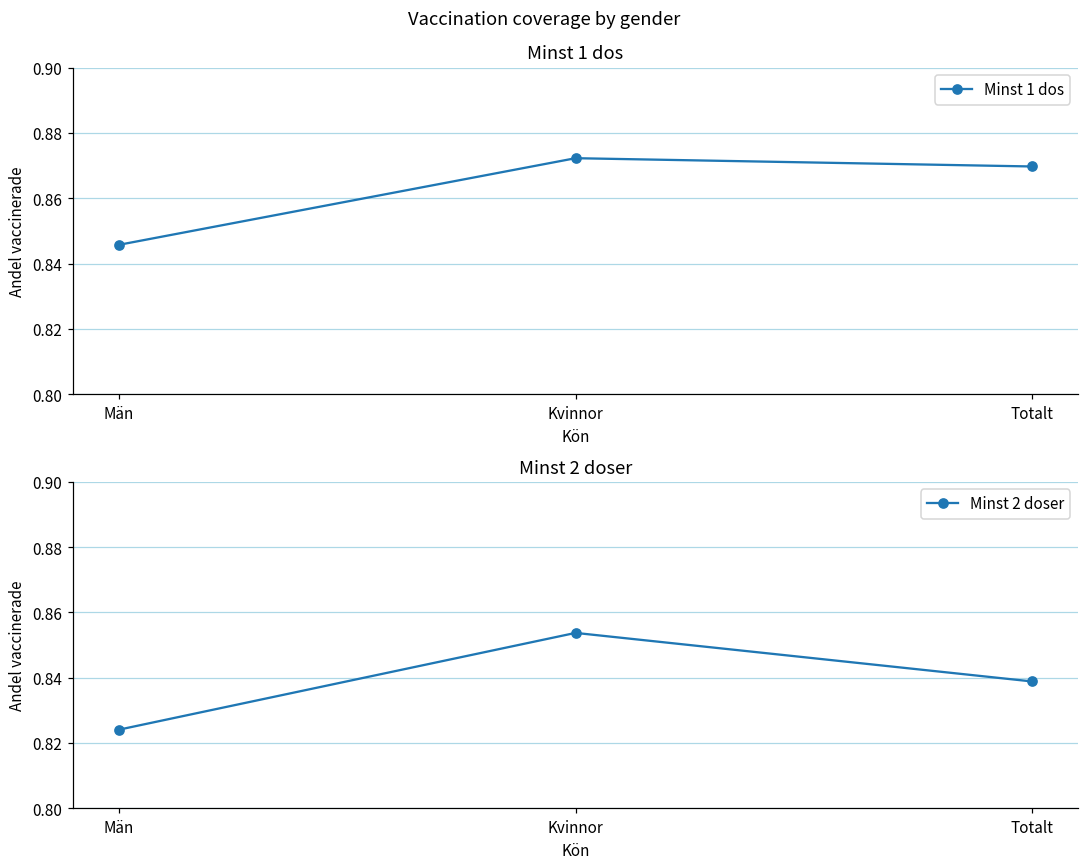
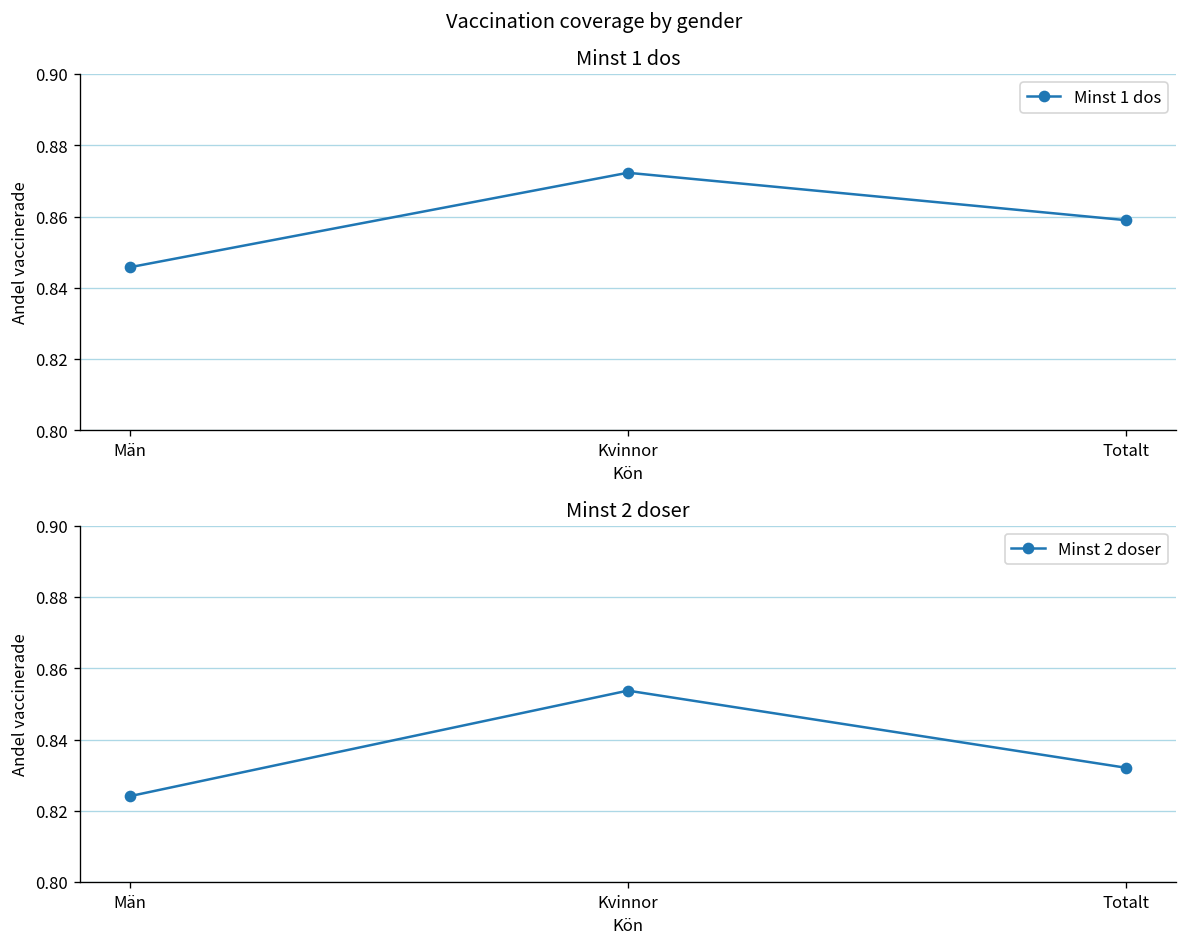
Minst 1 dos, Totalt: 0.870 -> 0.859
Minst 2 doser, Totalt: 0.839 -> 0.832
